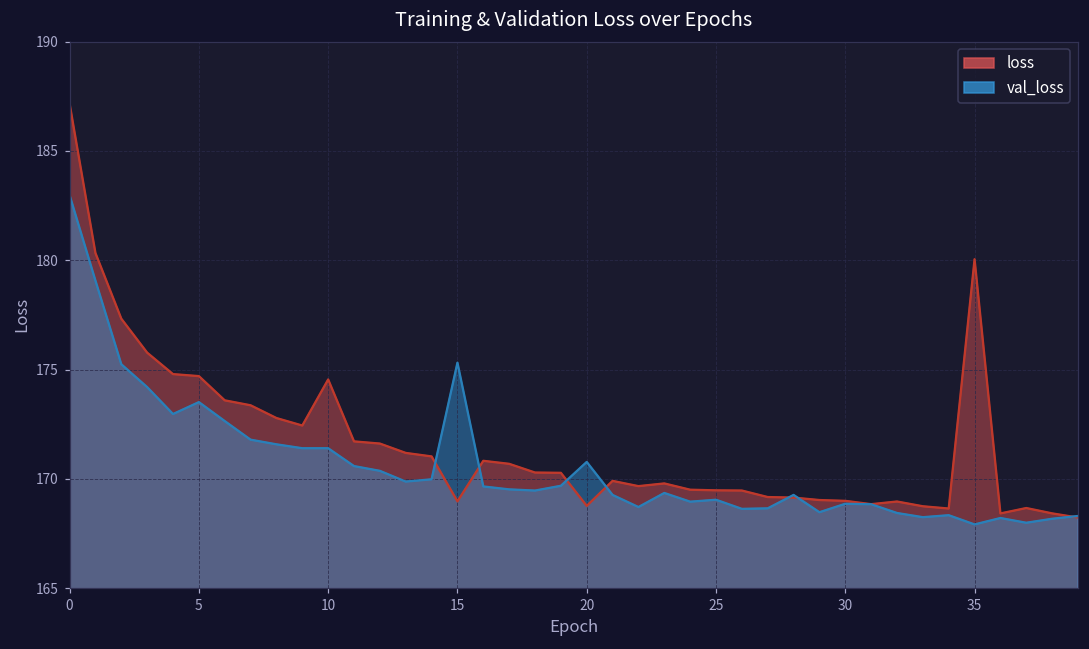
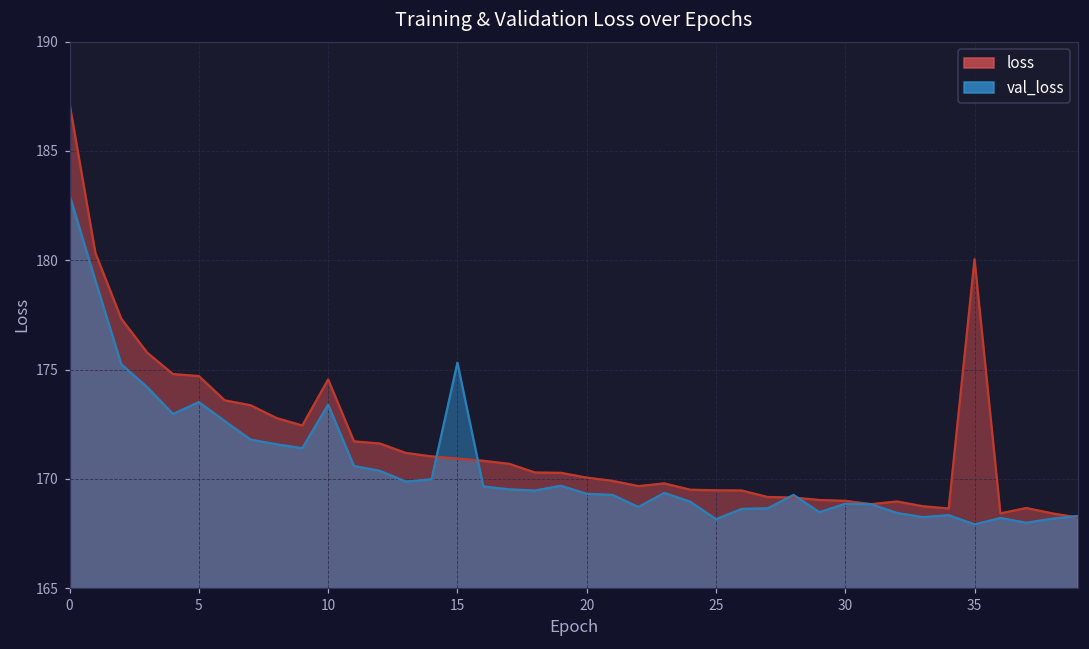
val_loss, 10: 171.4 -> 173.4
loss, 15: 169.0 -> 170.9
loss, 20: 168.8 -> 170.1
val_loss, 20: 170.8 -> 169.3
val_loss, 25: 169.0 -> 168.2
